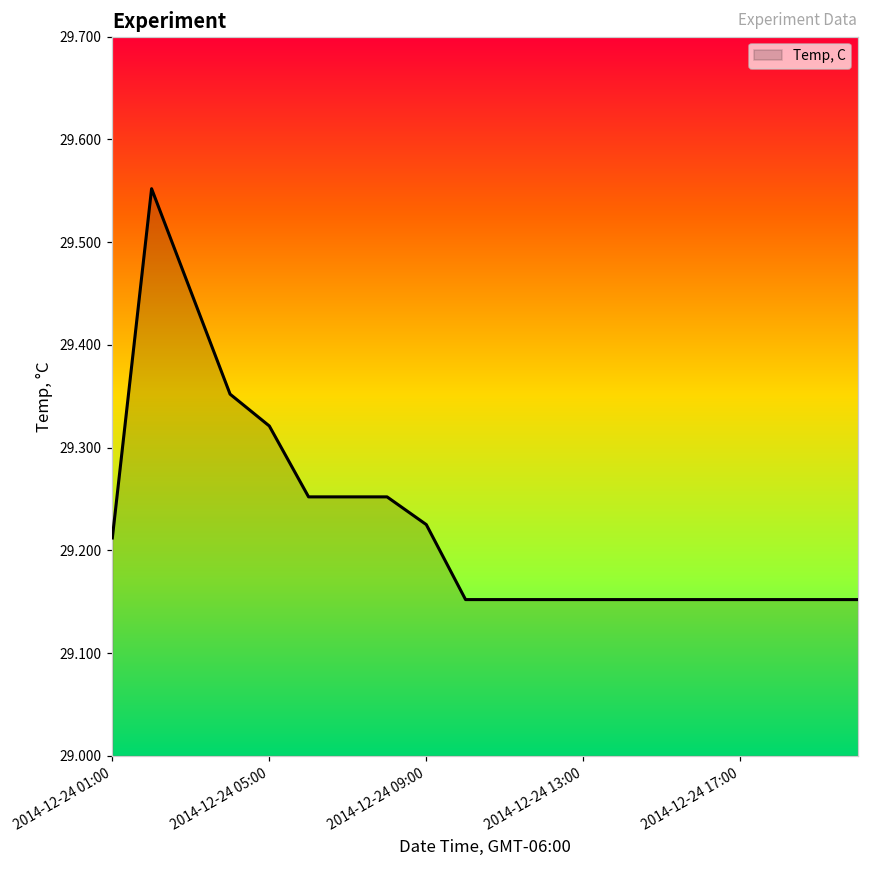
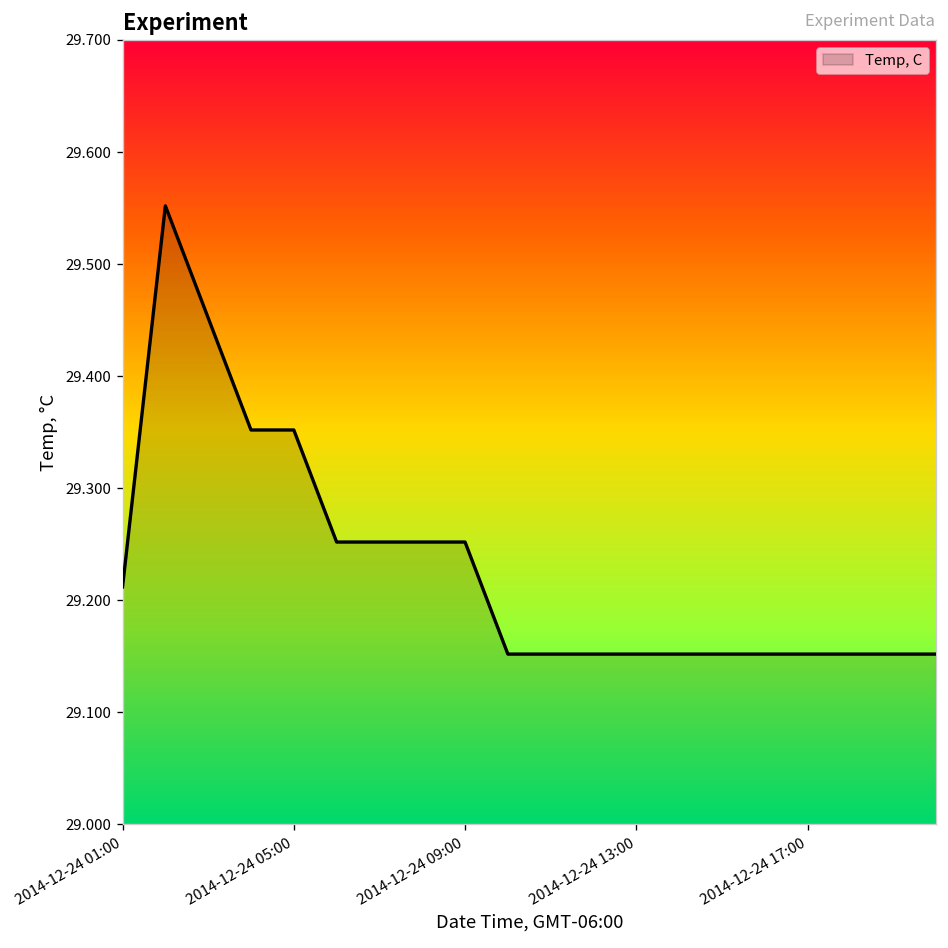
2014-12-24 05:00: 29.32 -> 29.35
2014-12-24 09:00: 29.23 -> 29.25
